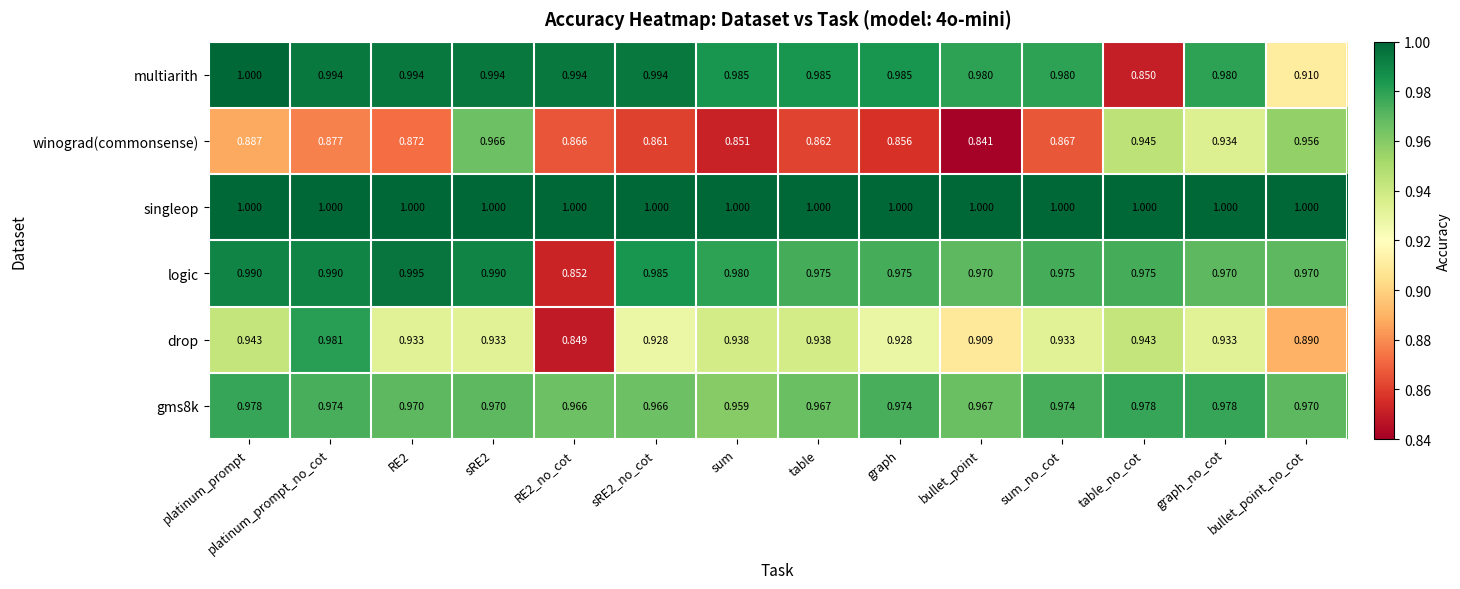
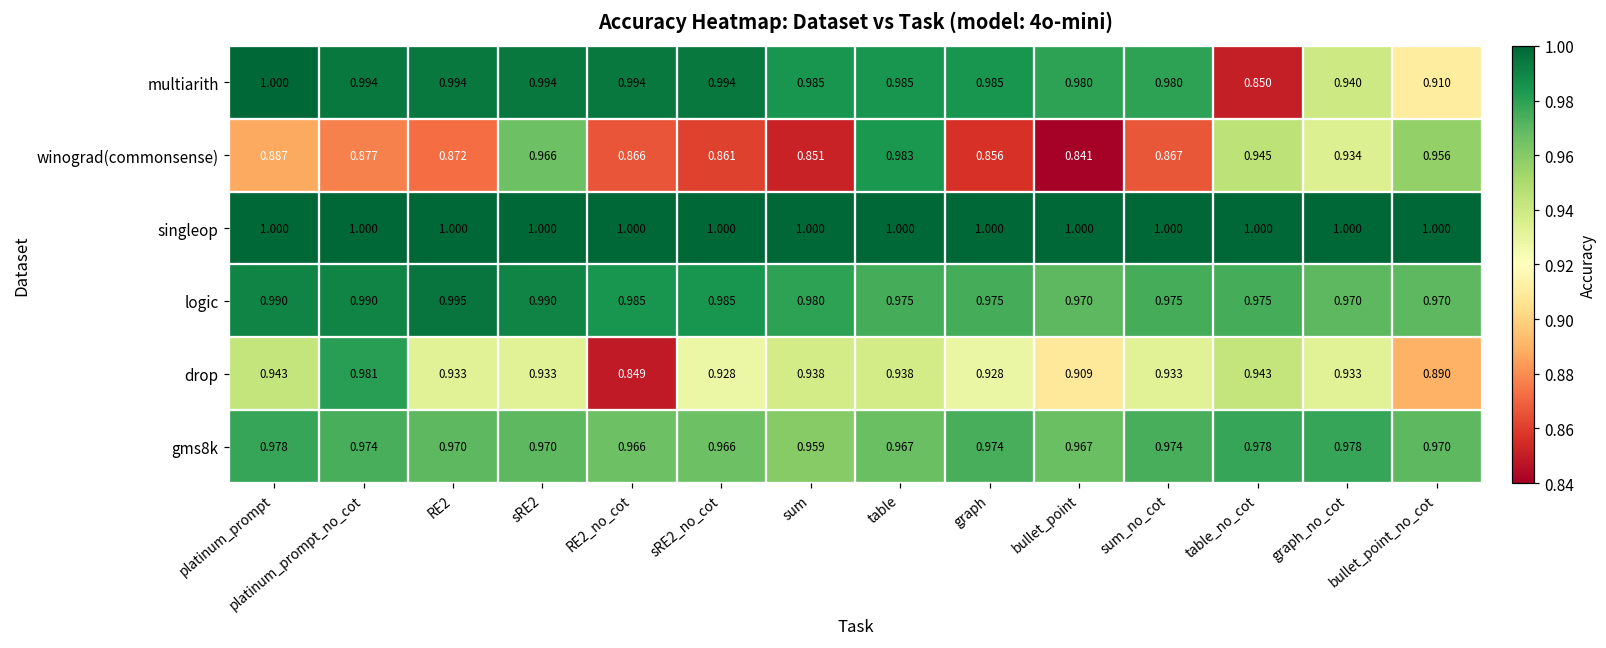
multiarith, graph_no_cot: 0.980 -> 0.940
winograd(commonsense), table: 0.862 -> 0.983
logic, RE2_no_cot: 0.852 -> 0.985
